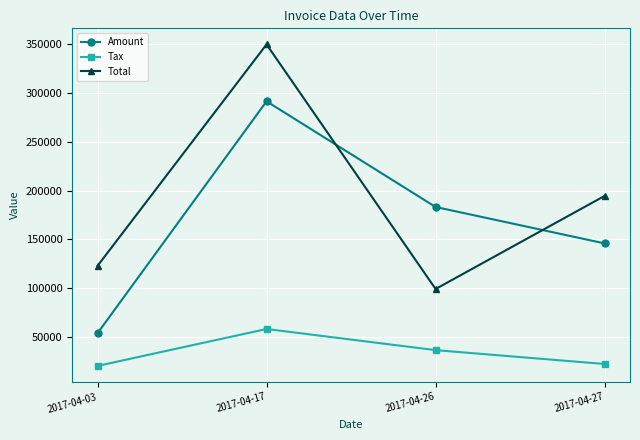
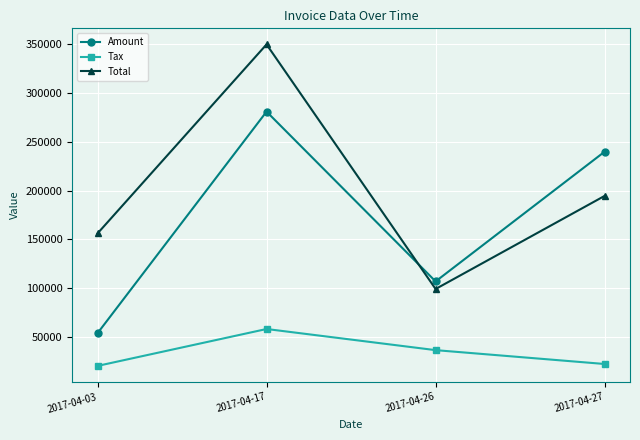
Total, 2017-04-03: 120000 -> 160000
Amount, 2017-04-17: 290000 -> 280000
Amount, 2017-04-26: 180000 -> 110000
Amount, 2017-04-27: 150000 -> 240000
